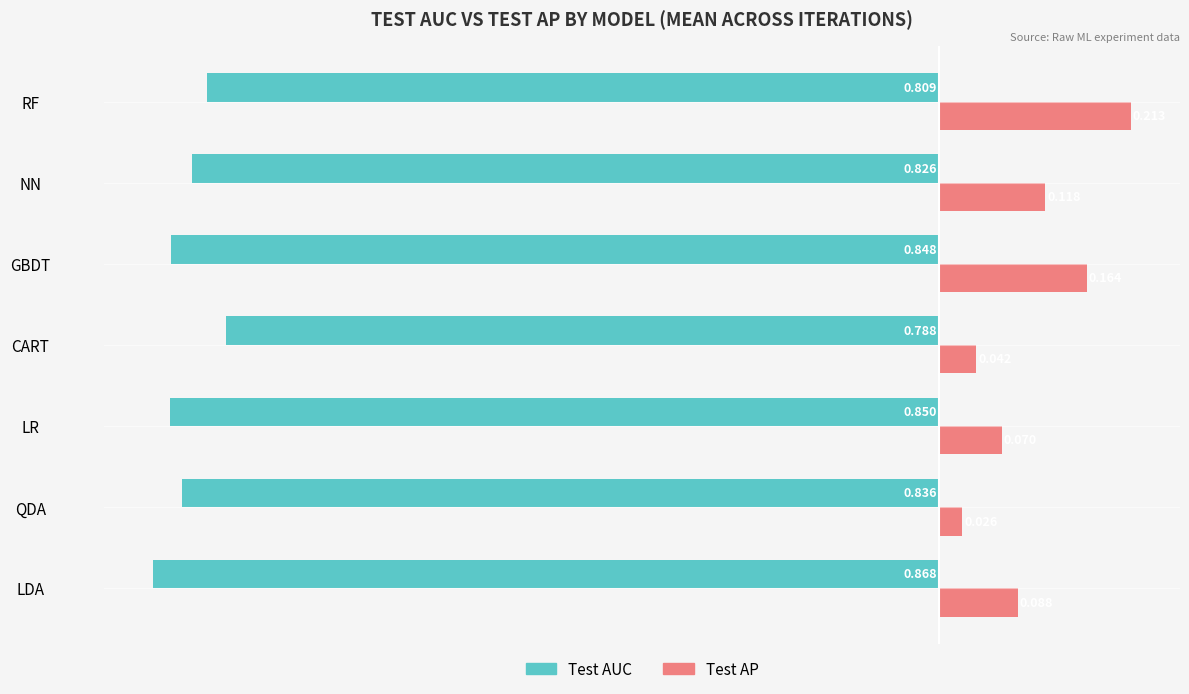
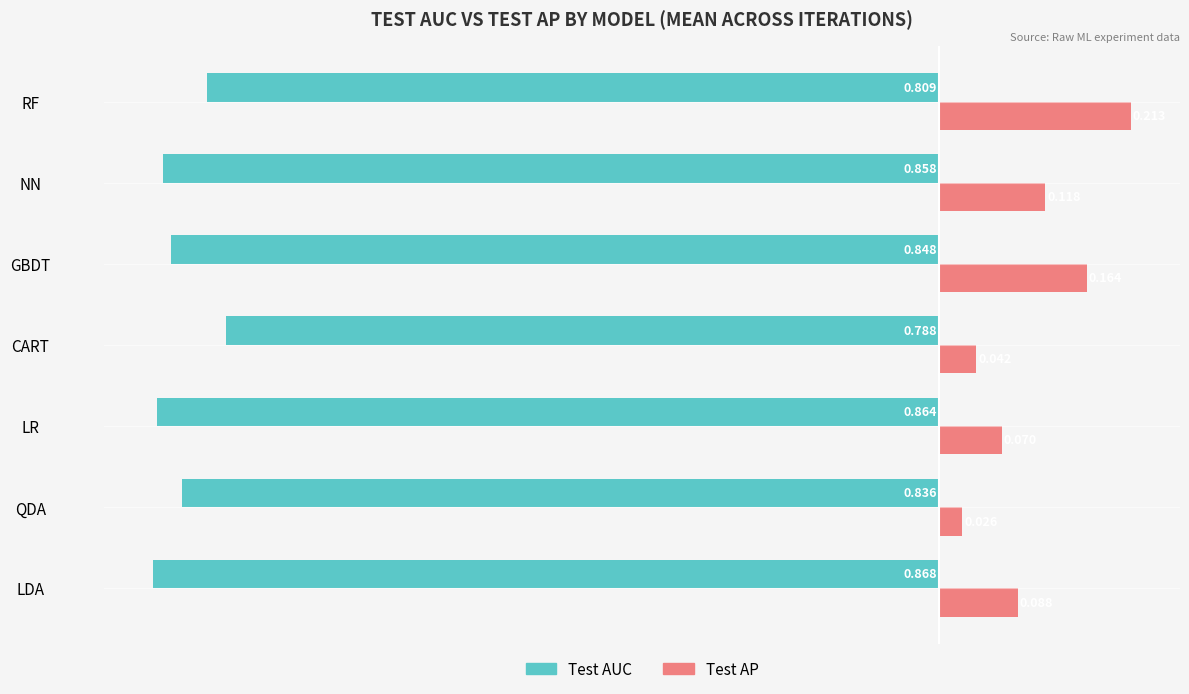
Test AUC, NN: 0.826 -> 0.858
Test AUC, LR: 0.850 -> 0.864
